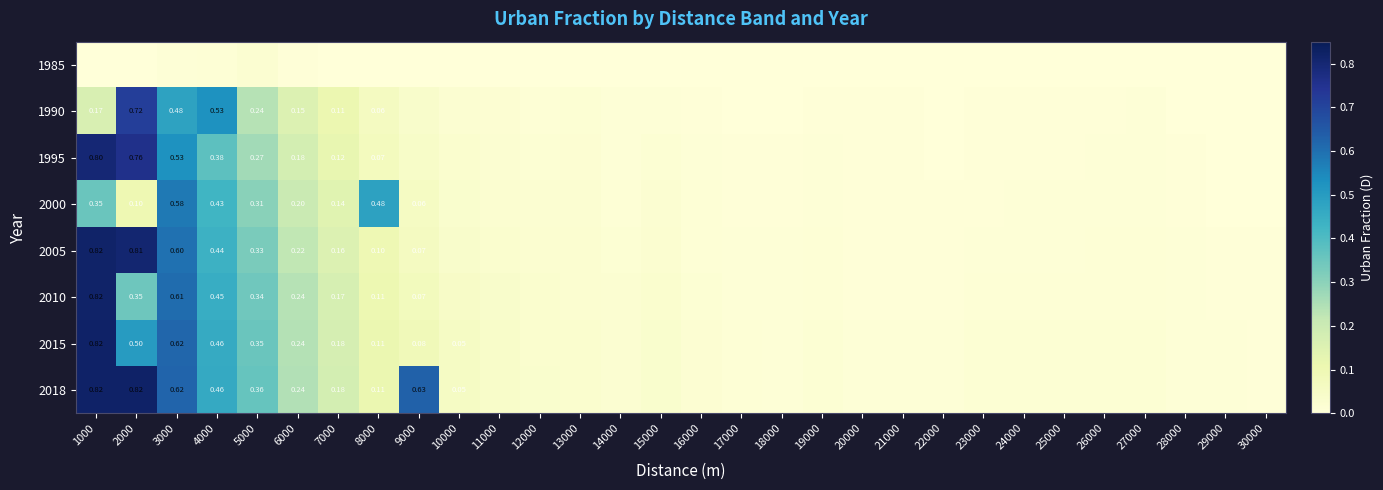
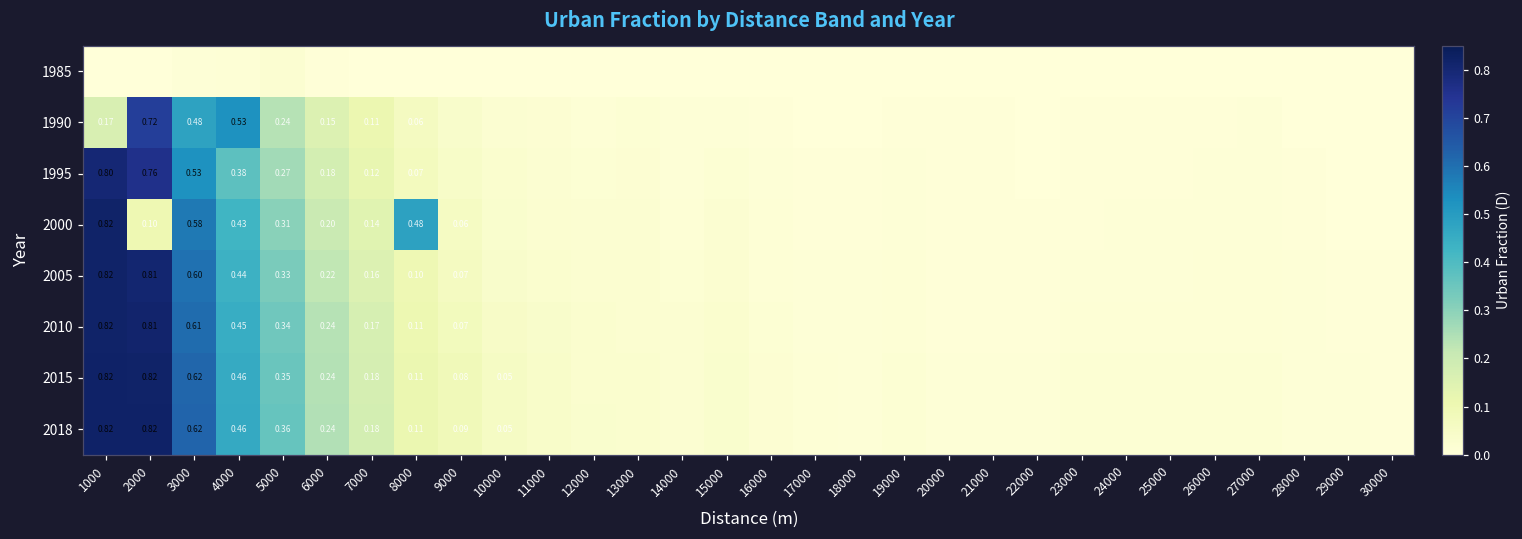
2000, 1000: 0.35 -> 0.82
2010, 2000: 0.35 -> 0.81
2015, 2000: 0.50 -> 0.82
2018, 9000: 0.63 -> 0.09
